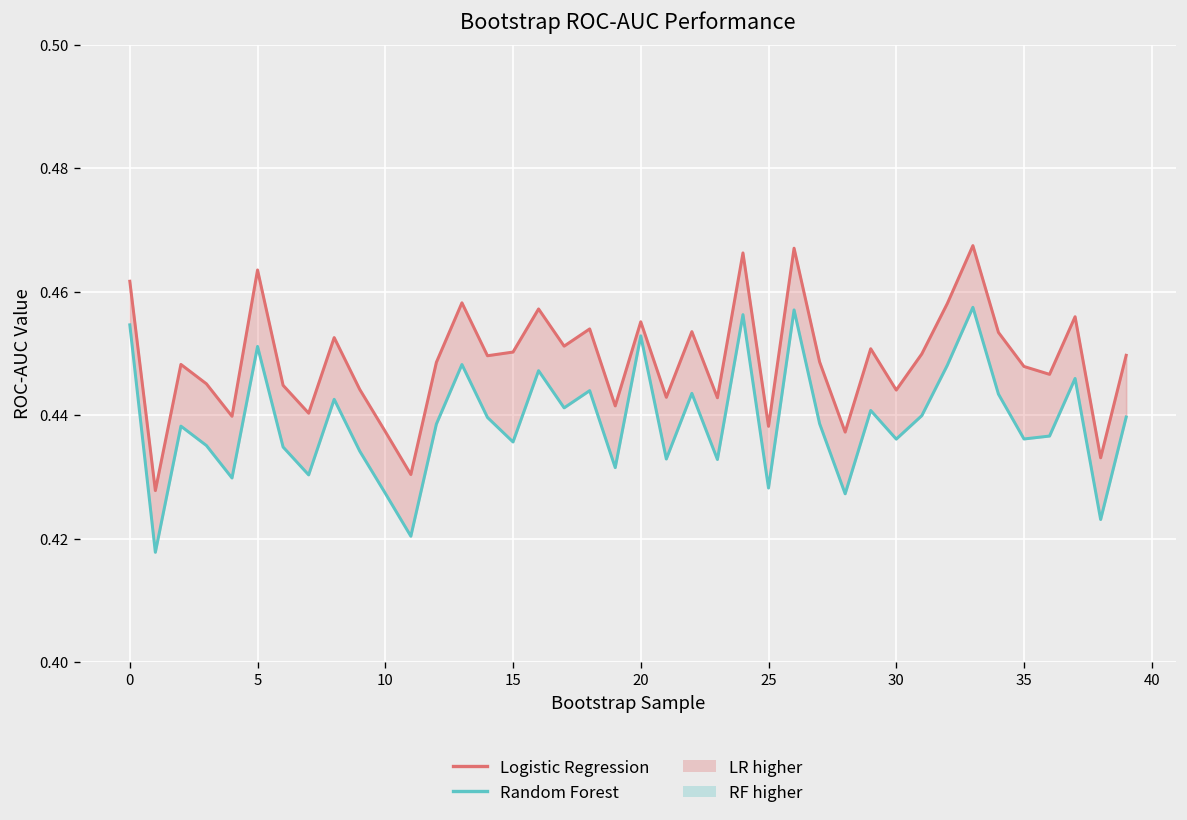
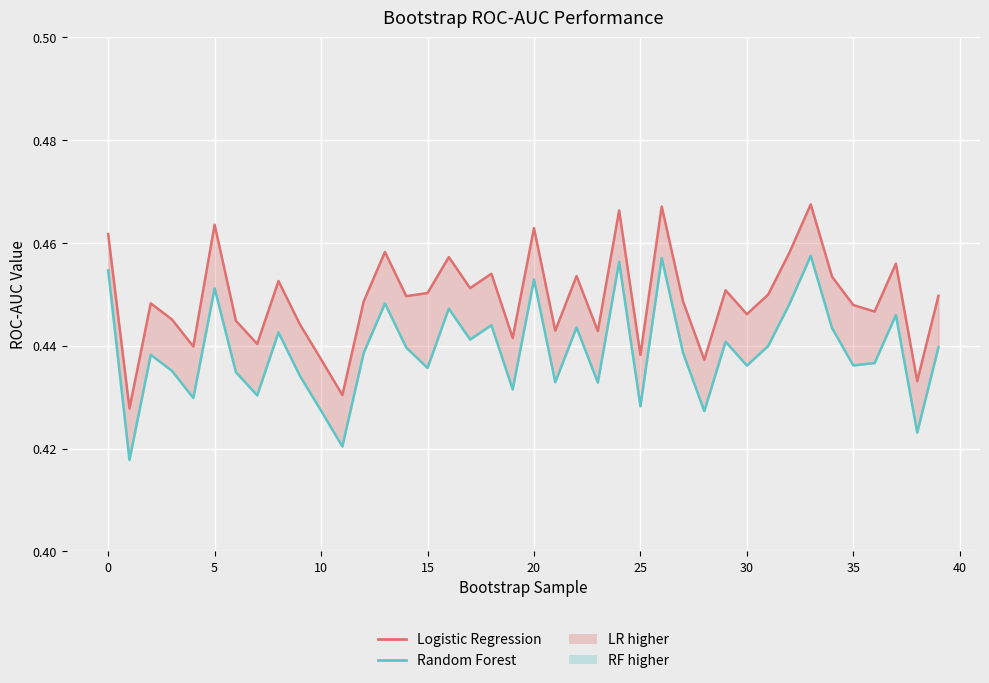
Logistic Regression, 20: 0.455 -> 0.463
Logistic Regression, 30: 0.444 -> 0.446
